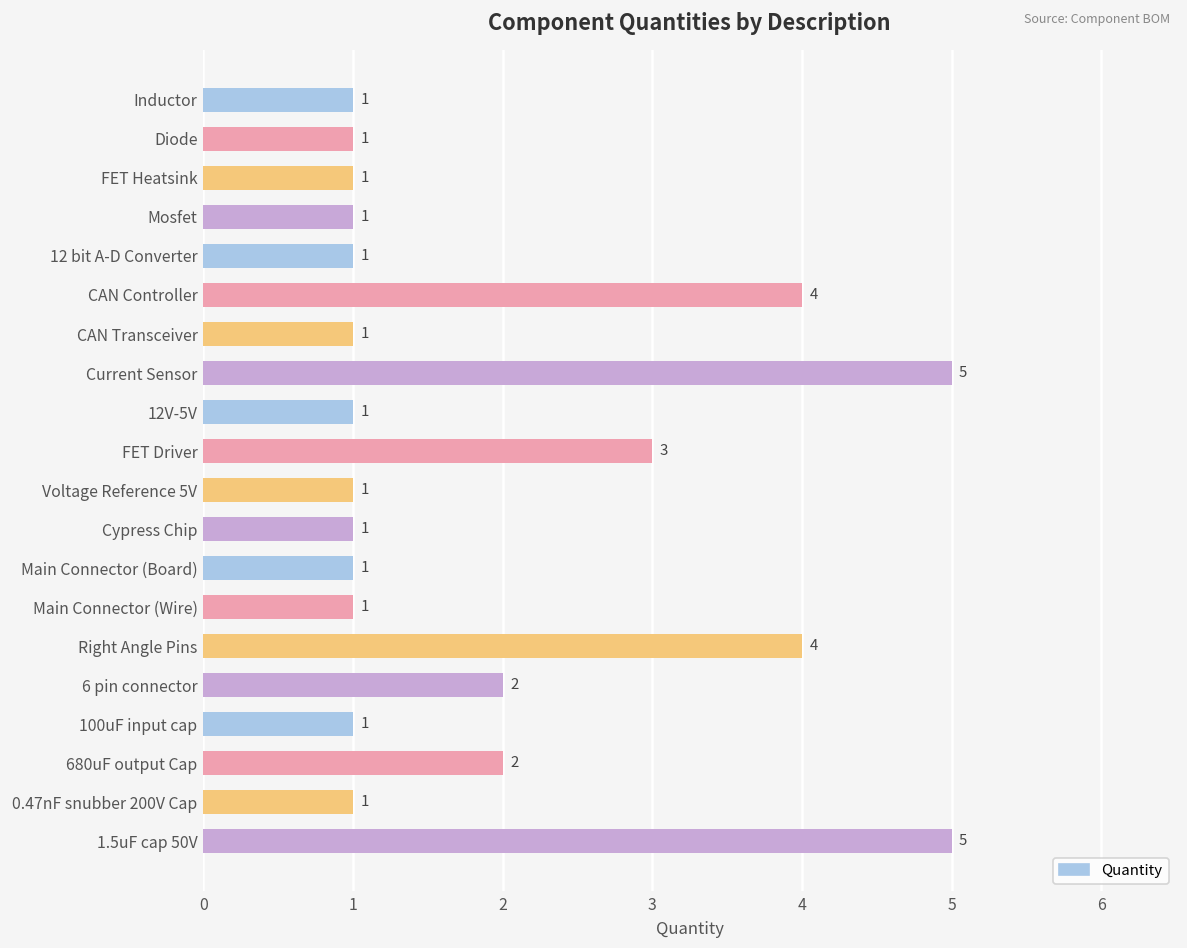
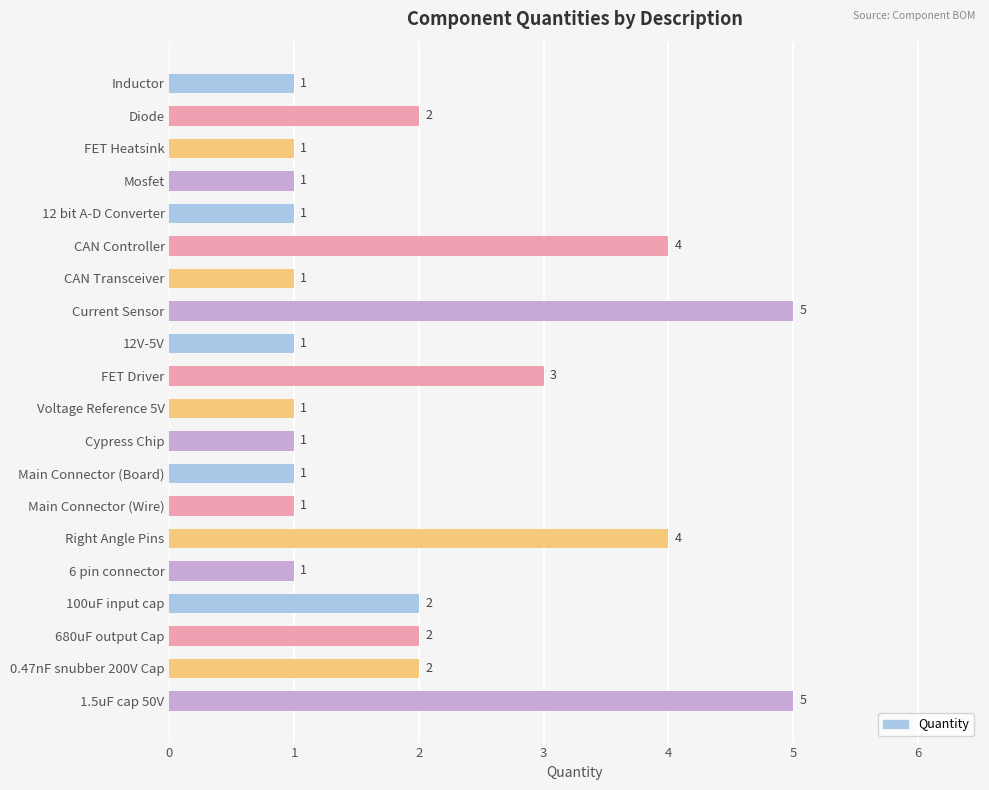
Diode: 1 -> 2
6 pin connector: 2 -> 1
100uF input cap: 1 -> 2
0.47nF snubber 200V Cap: 1 -> 2
